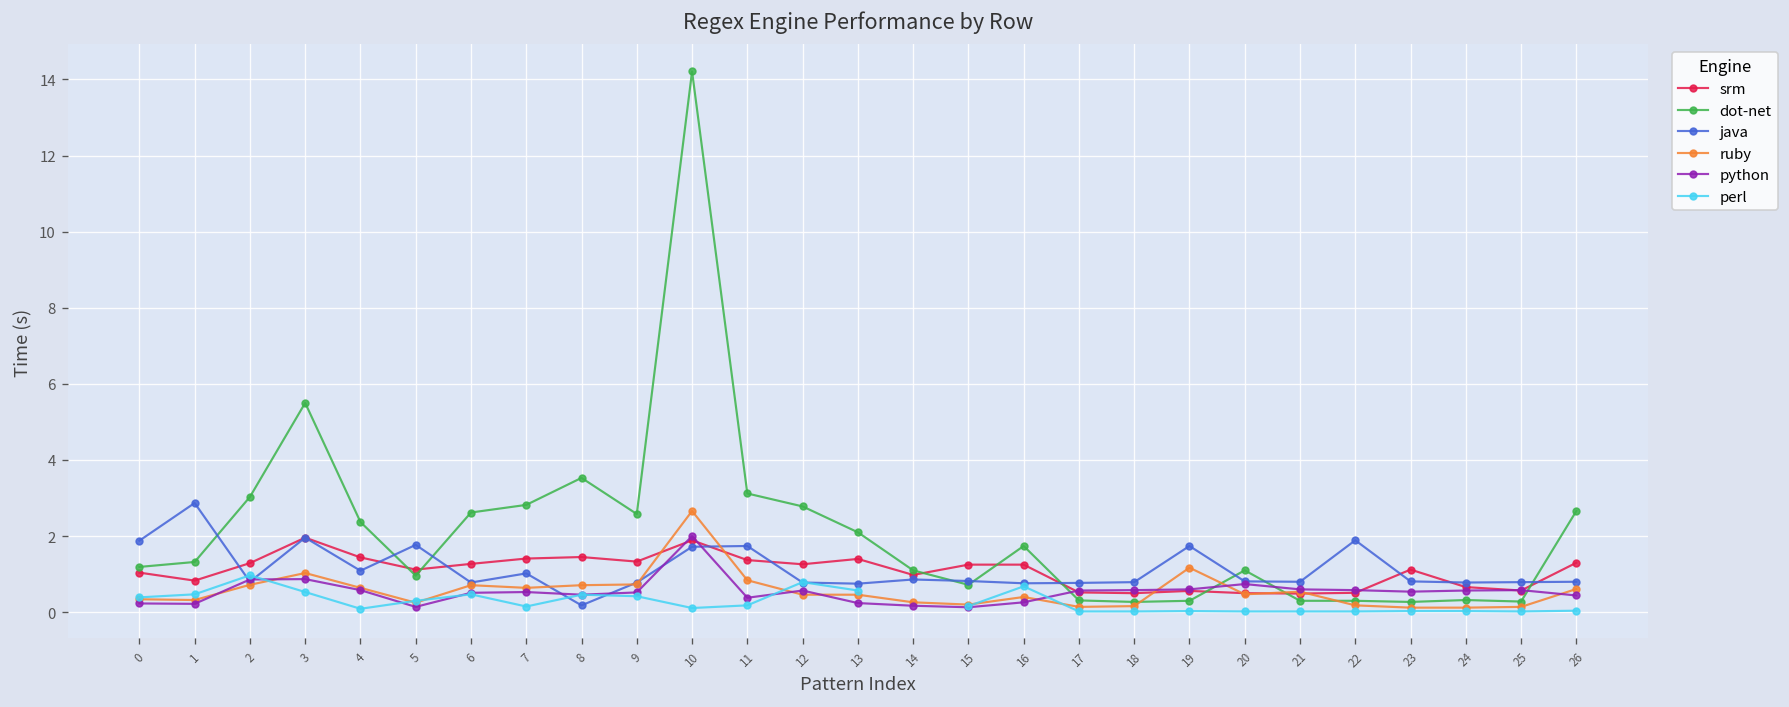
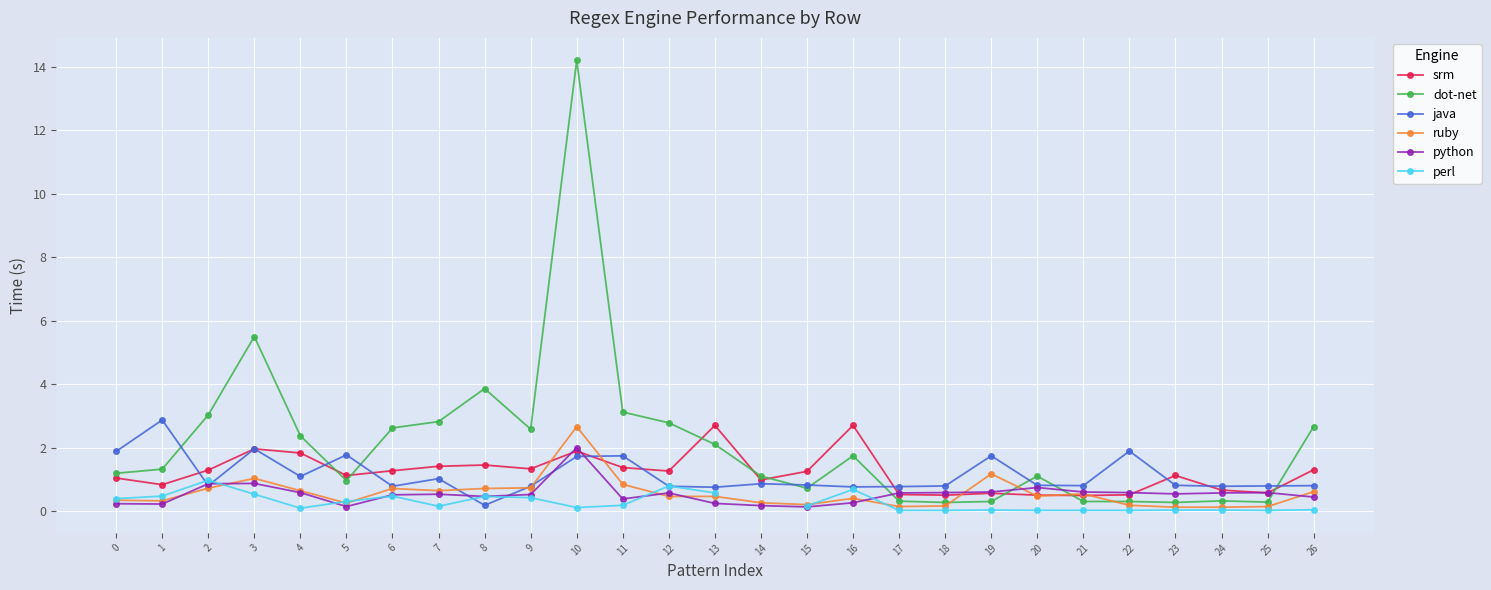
srm, 4: 1.4 -> 1.8
dot-net, 8: 3.5 -> 3.9
srm, 13: 1.4 -> 2.7
srm, 16: 1.3 -> 2.7
